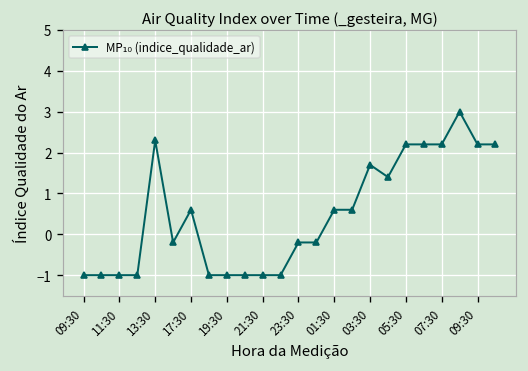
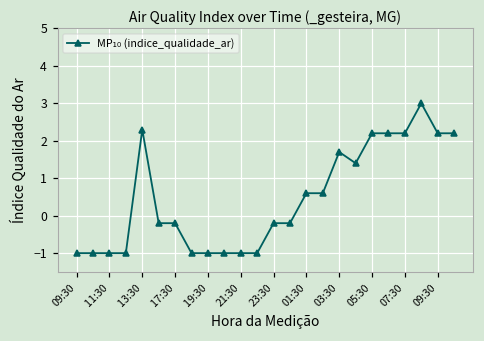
17:30: 0.6 -> -0.2
